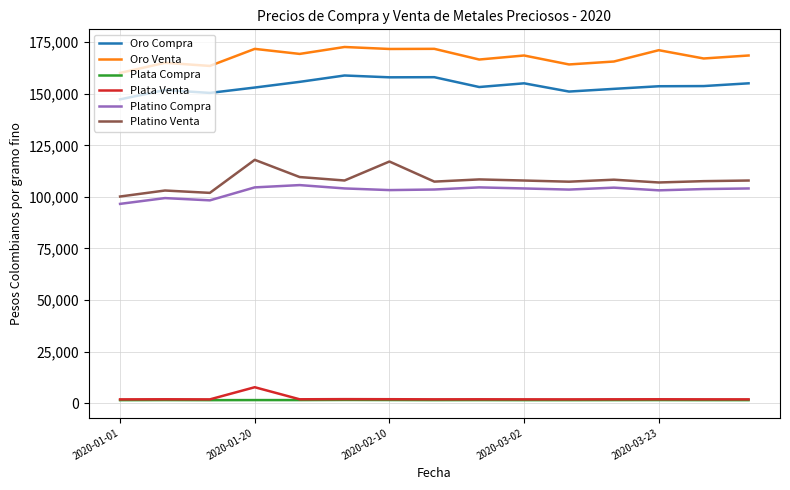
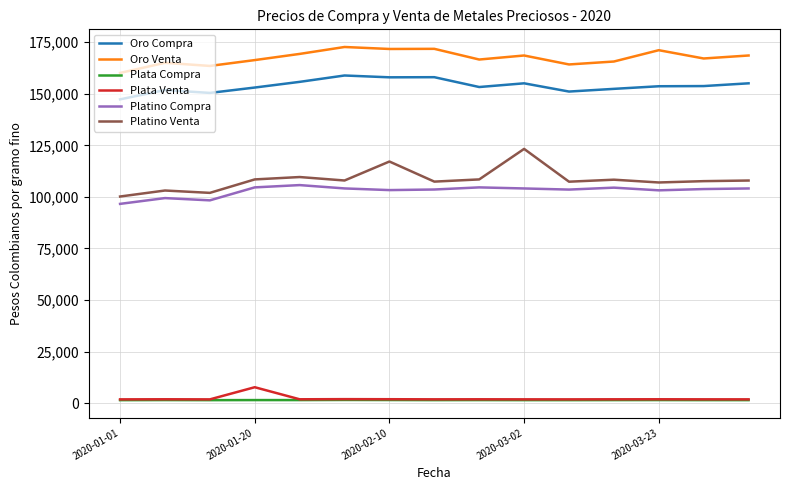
Oro Venta, 2020-01-20: 172,000 -> 166,000
Platino Venta, 2020-01-20: 118,000 -> 108,000
Platino Venta, 2020-03-02: 108,000 -> 123,000
